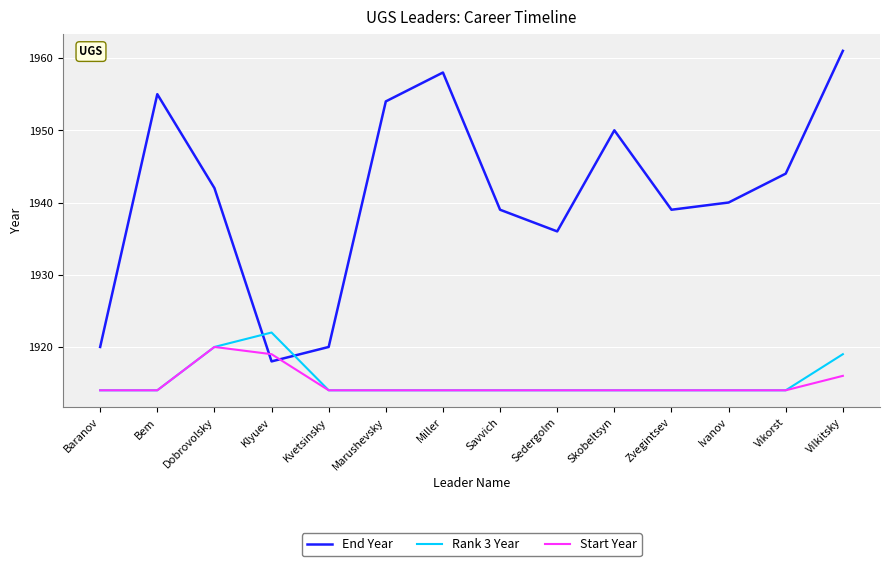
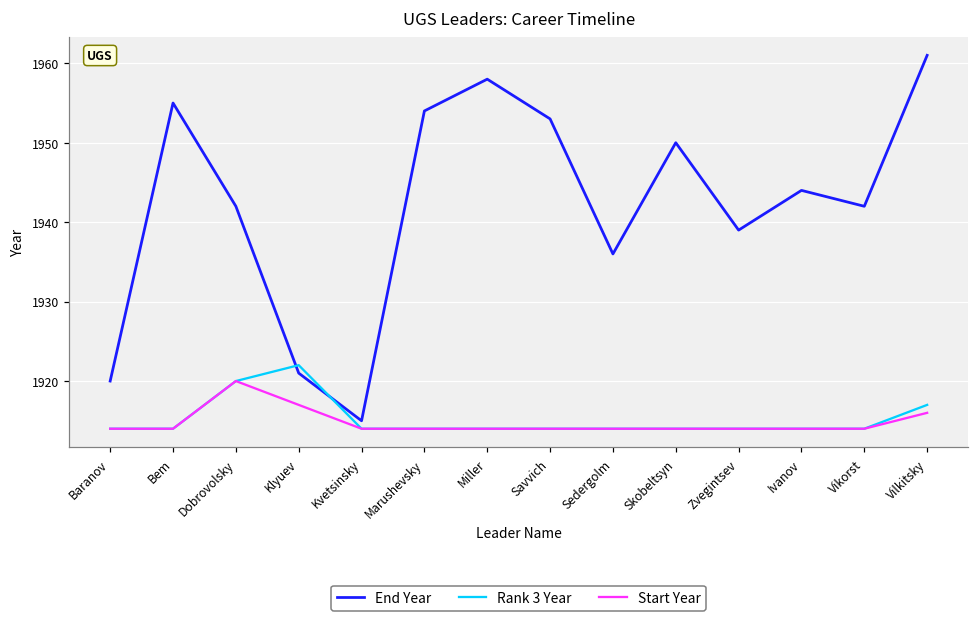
End Year, Klyuev: 1918 -> 1921
Start Year, Klyuev: 1919 -> 1917
End Year, Kvetsinsky: 1920 -> 1915
End Year, Savvich: 1939 -> 1953
End Year, Ivanov: 1940 -> 1944
End Year, Vikorst: 1944 -> 1942
Rank 3 Year, Vilkitsky: 1919 -> 1917
